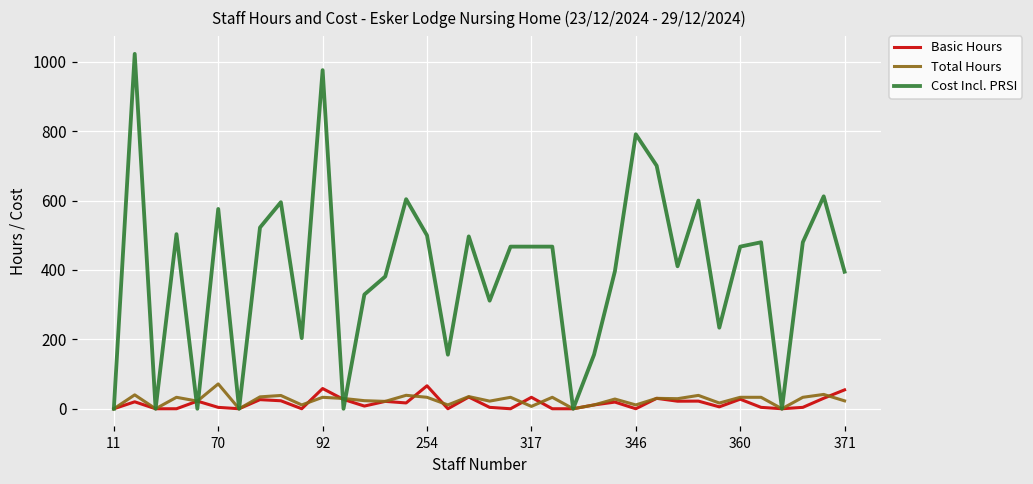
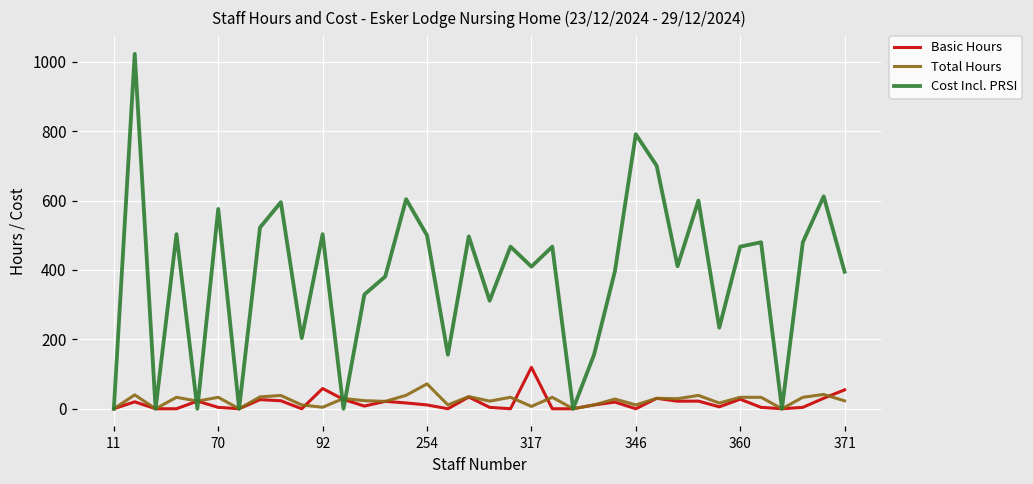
Total Hours, 70: 70 -> 30
Total Hours, 92: 30 -> 0
Cost Incl. PRSI, 92: 980 -> 500
Basic Hours, 254: 70 -> 10
Total Hours, 254: 30 -> 70
Basic Hours, 317: 30 -> 120
Cost Incl. PRSI, 317: 470 -> 410
